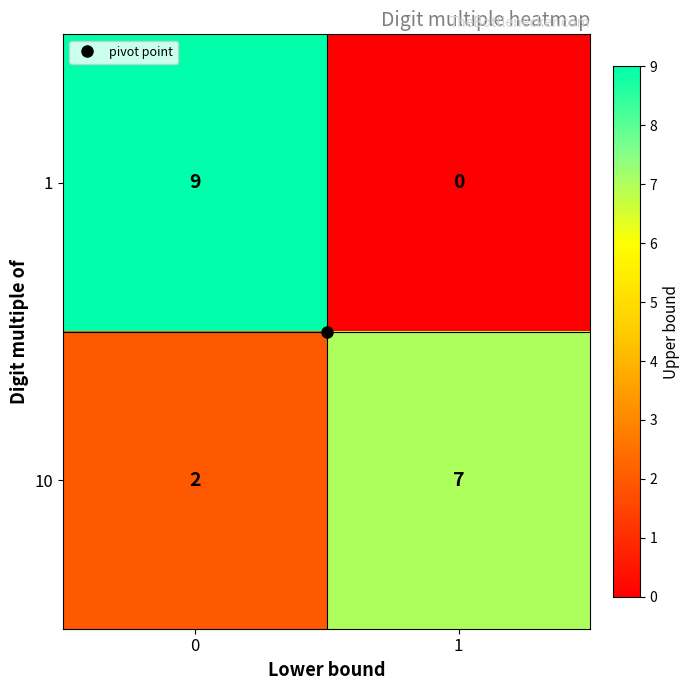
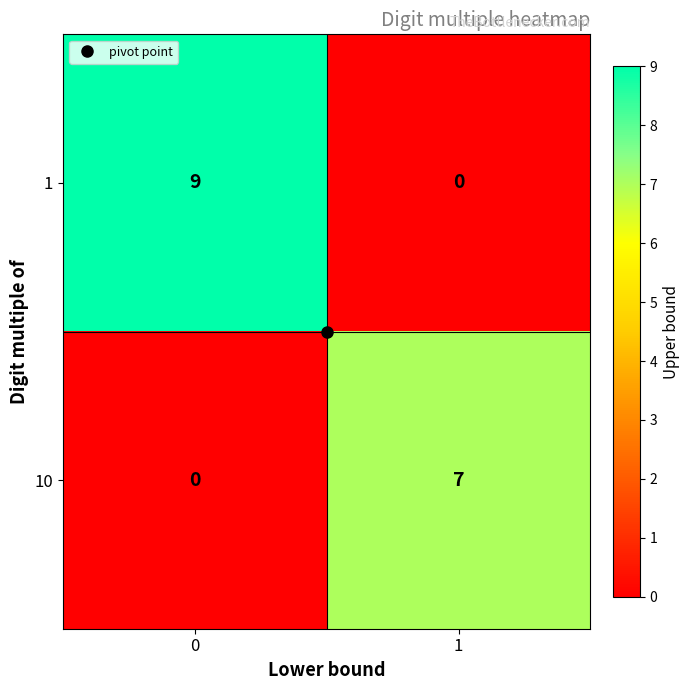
10, 0: 2 -> 0
